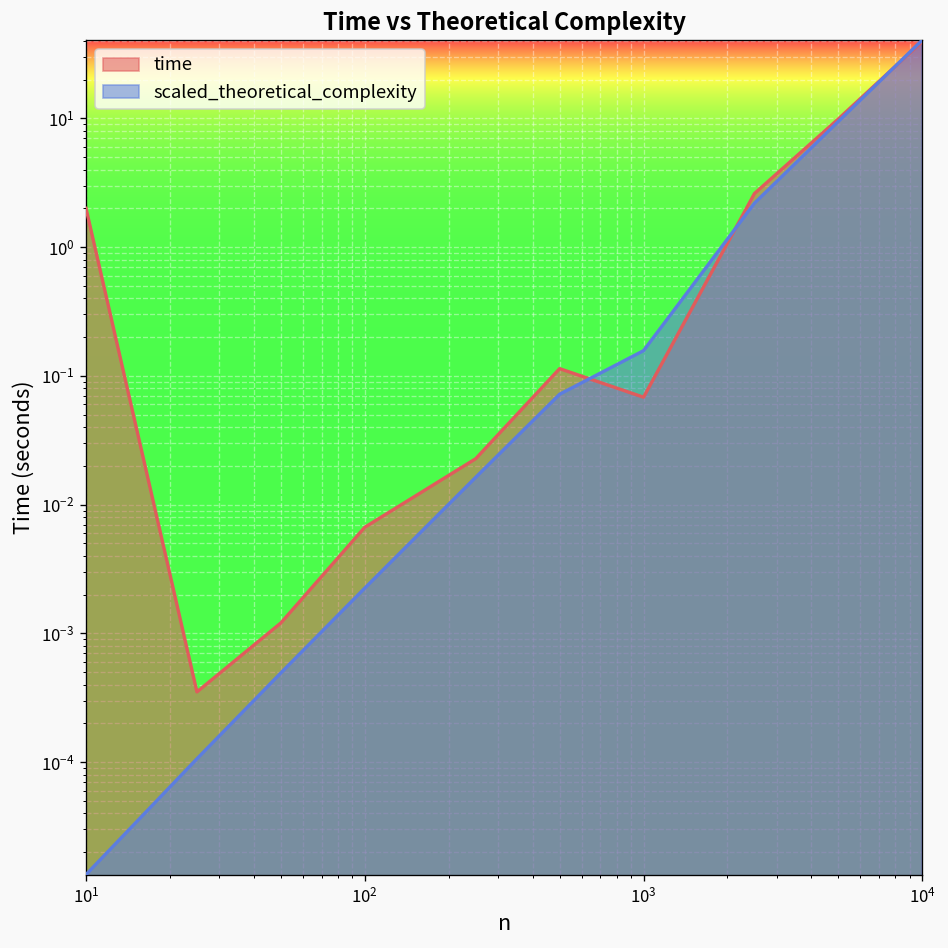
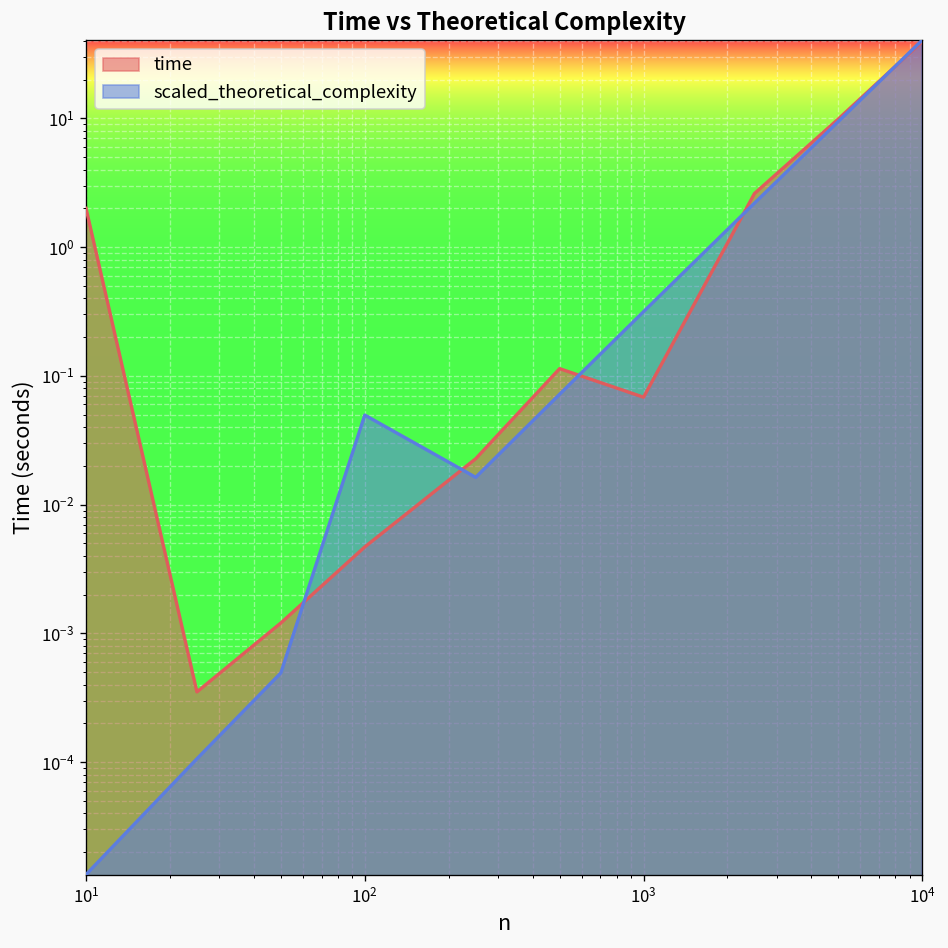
time, 10^2: 0.007 -> 0.005
scaled_theoretical_complexity, 10^2: 0.0022 -> 0.05
scaled_theoretical_complexity, 10^3: 0.16 -> 0.32
